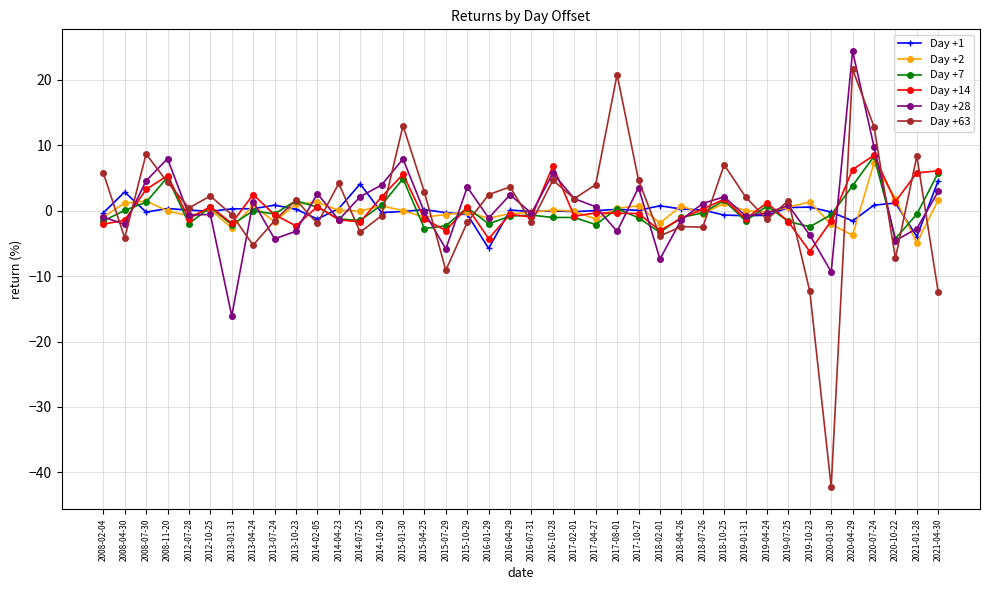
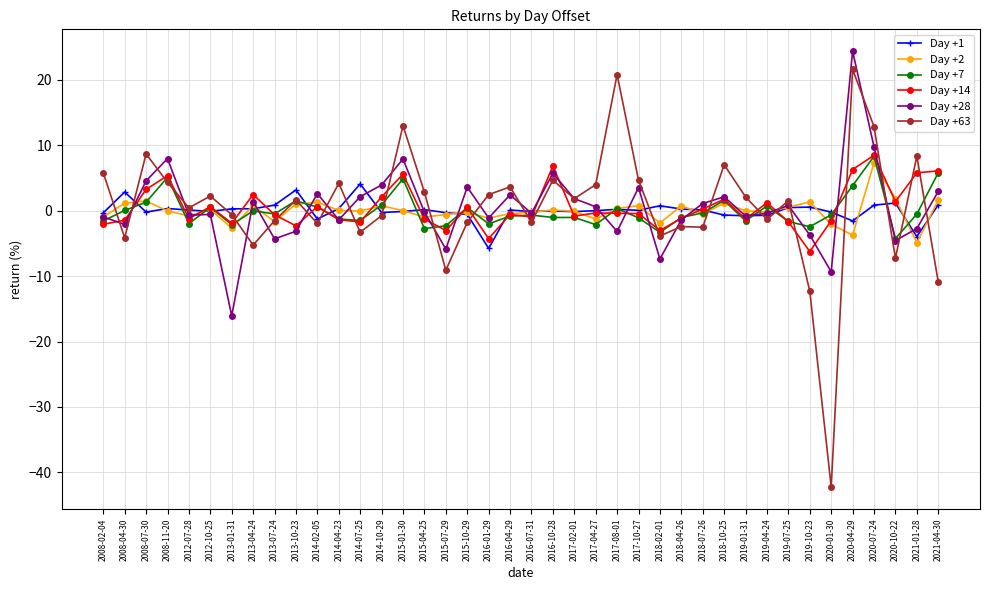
Day +1, 2013-10-23: 0 -> 3
Day +1, 2021-04-30: 5 -> 1
Day +63, 2021-04-30: -12 -> -11
